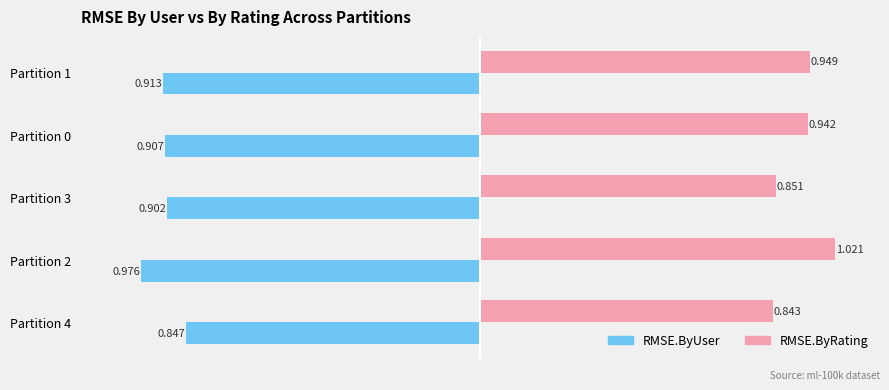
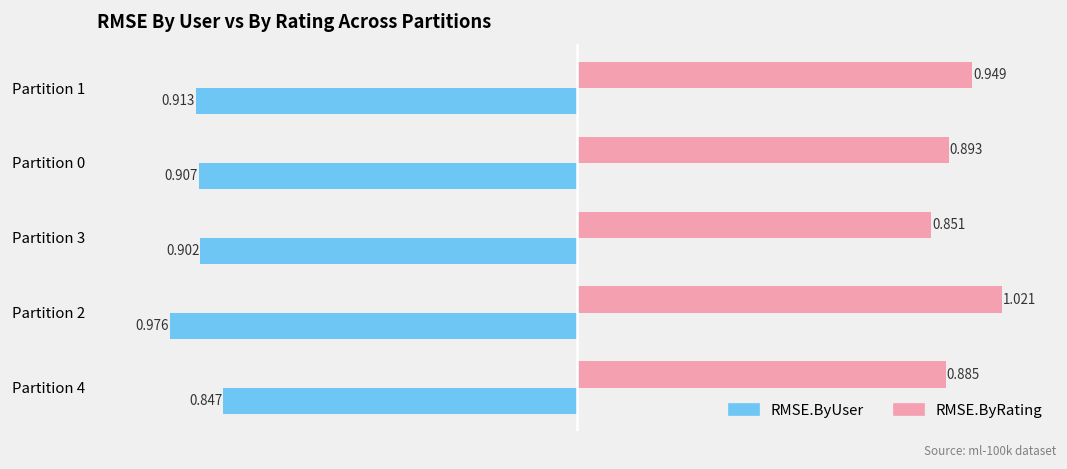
RMSE.ByRating, Partition 0: 0.942 -> 0.893
RMSE.ByRating, Partition 4: 0.843 -> 0.885
